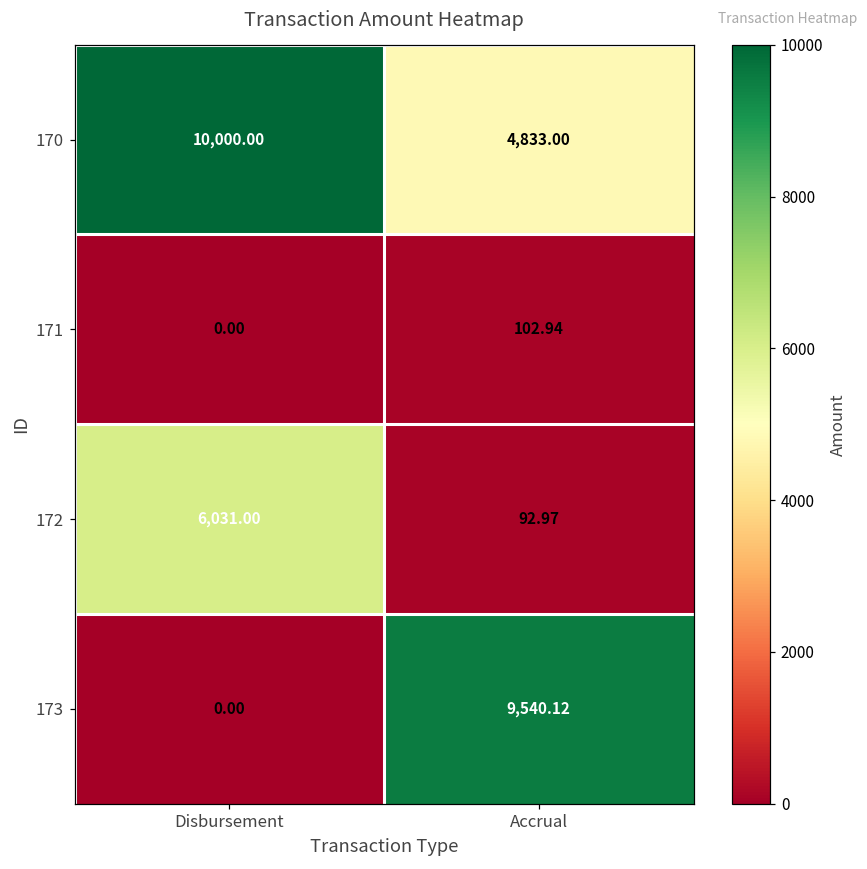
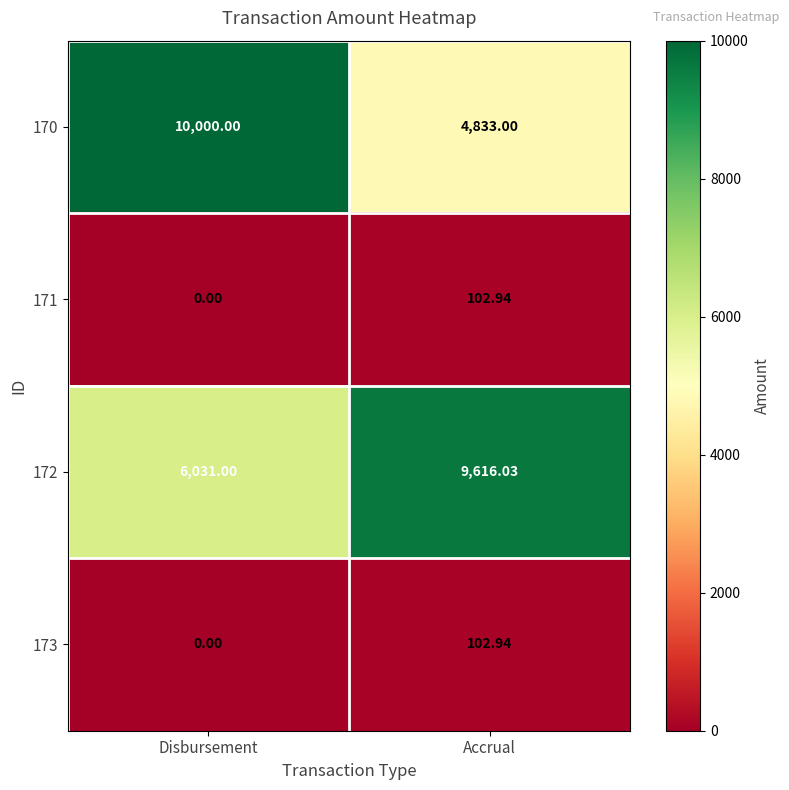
172, Accrual: 92.97 -> 9,616.03
173, Accrual: 9,540.12 -> 102.94
